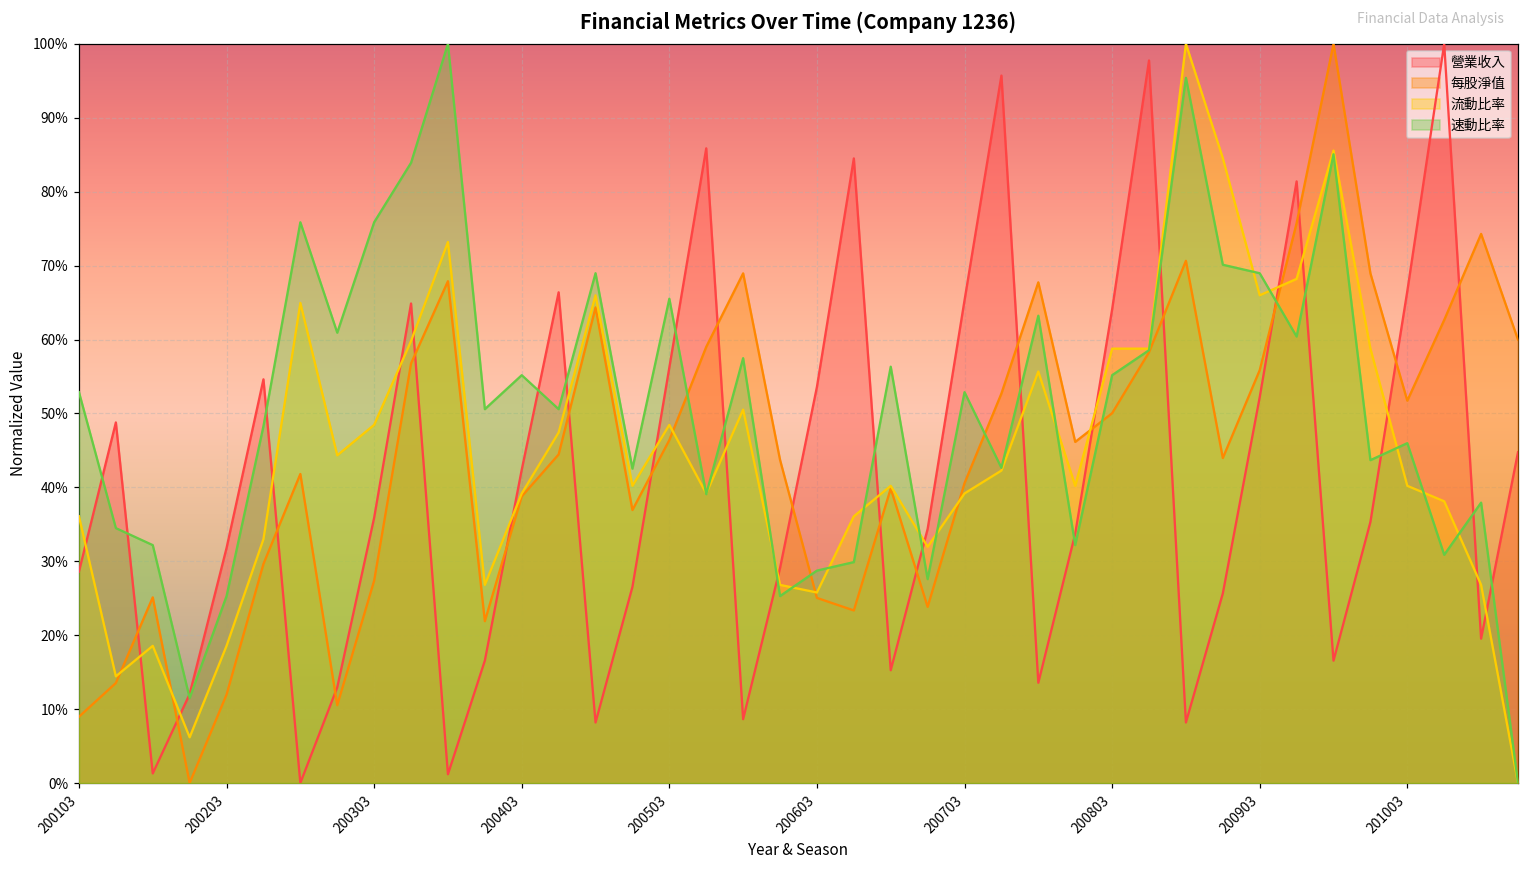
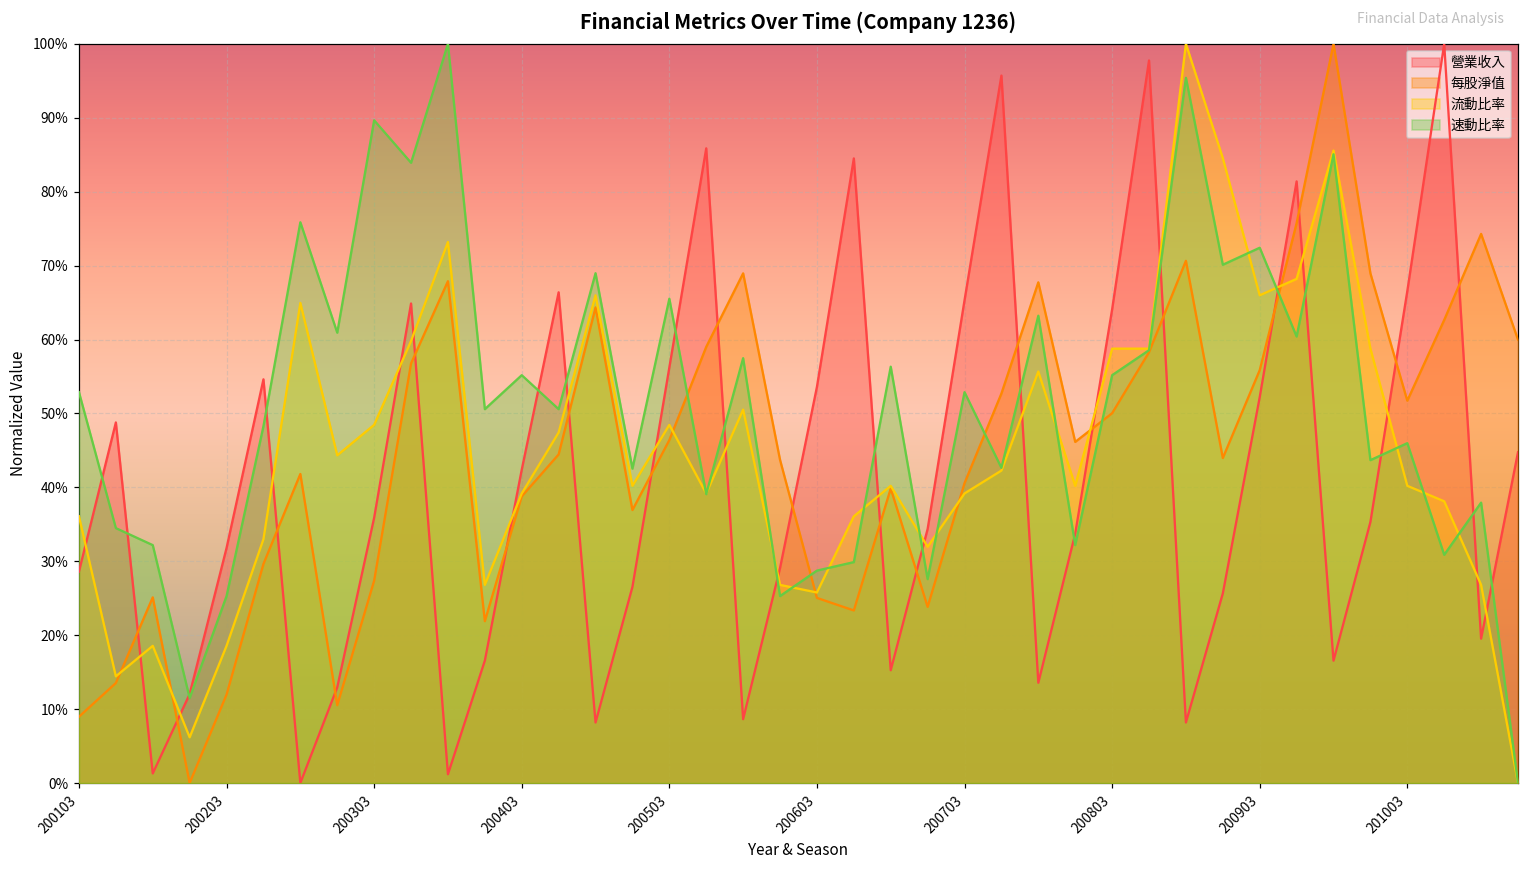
速動比率, 200303: 76% -> 90%
速動比率, 200903: 69% -> 72%
